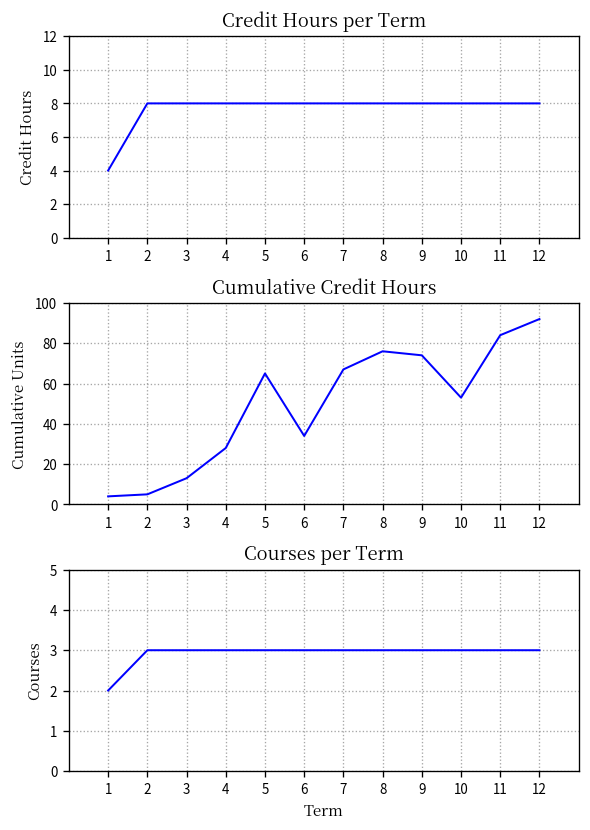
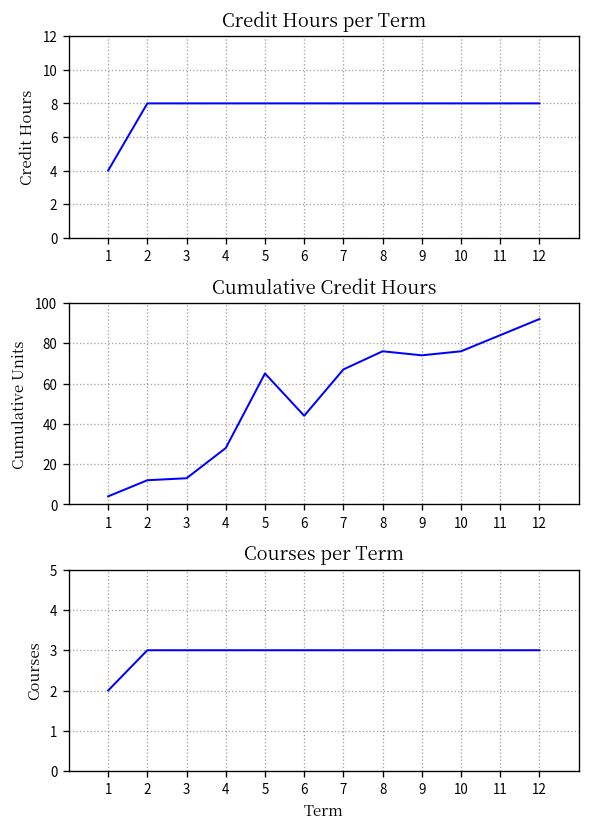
Cumulative Credit Hours, 2: 5 -> 12
Cumulative Credit Hours, 6: 34 -> 44
Cumulative Credit Hours, 10: 53 -> 76
